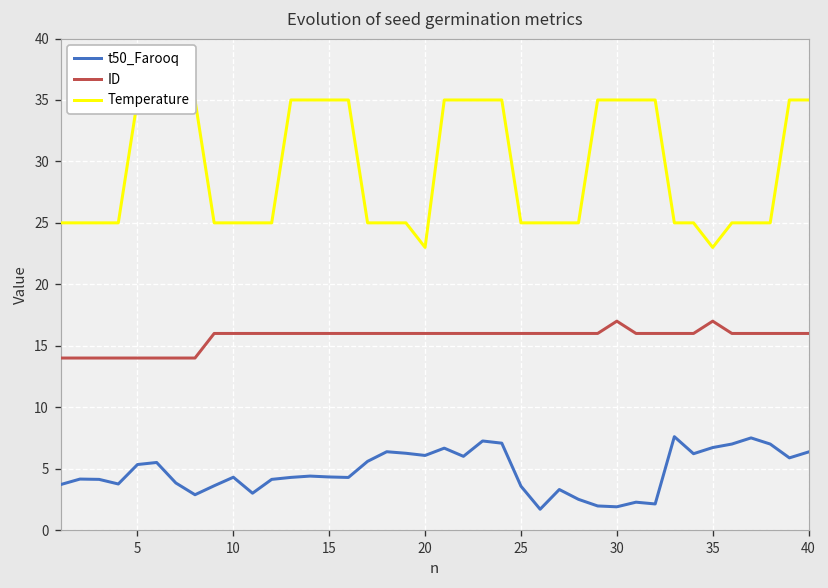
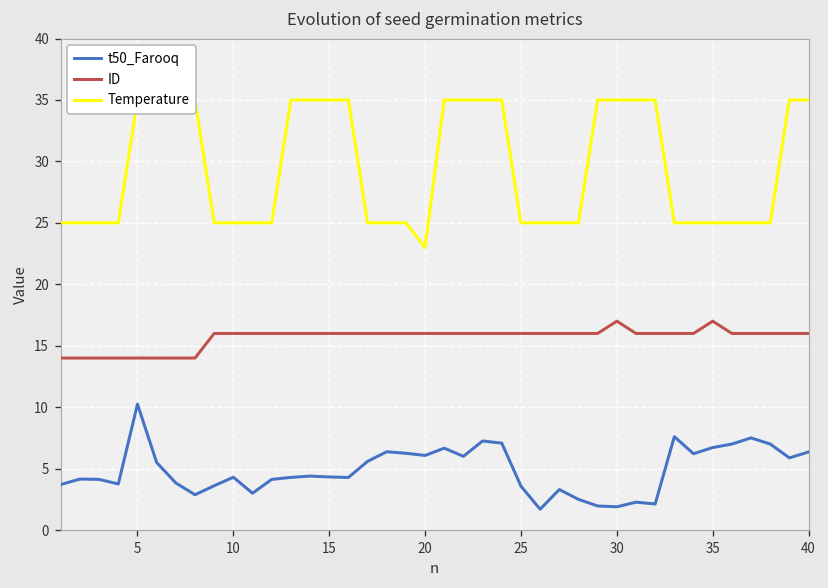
t50_Farooq, 5: 5.3 -> 10.2
Temperature, 35: 23 -> 25
